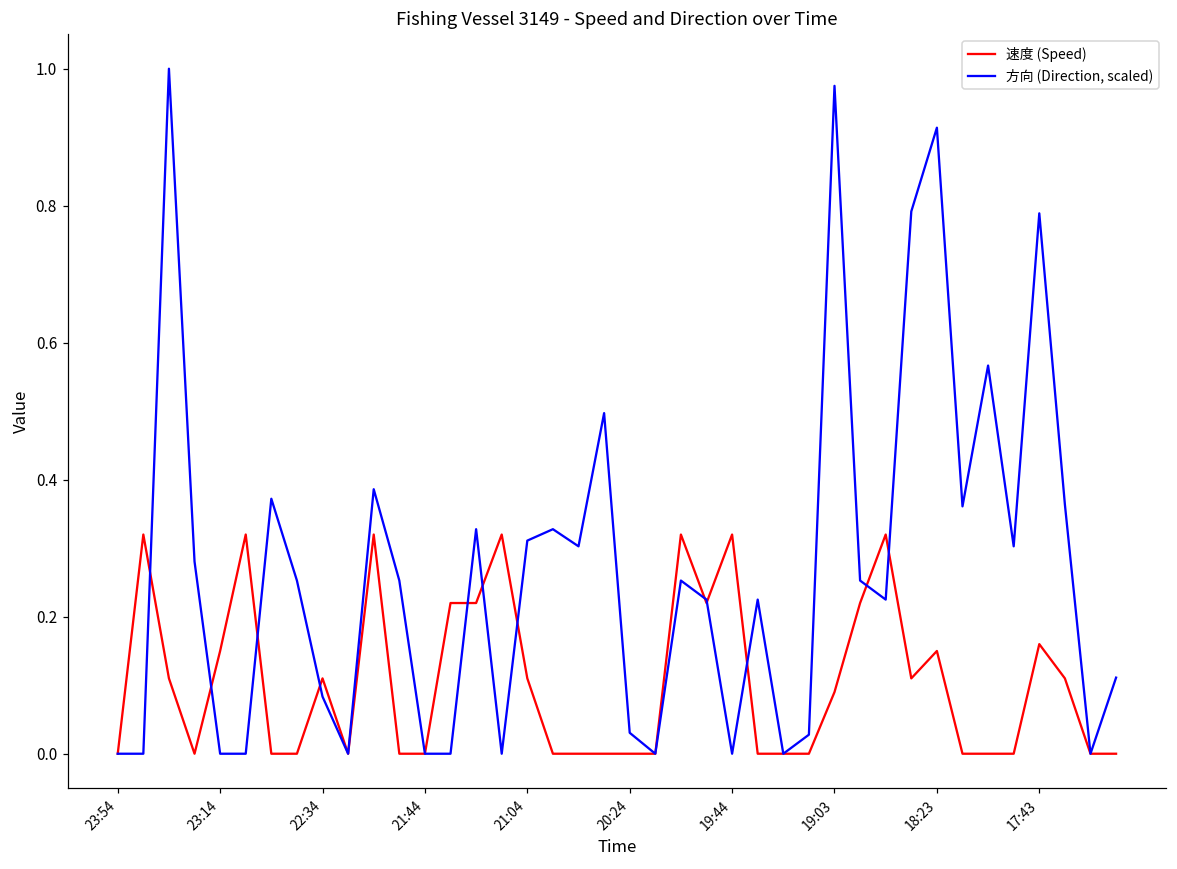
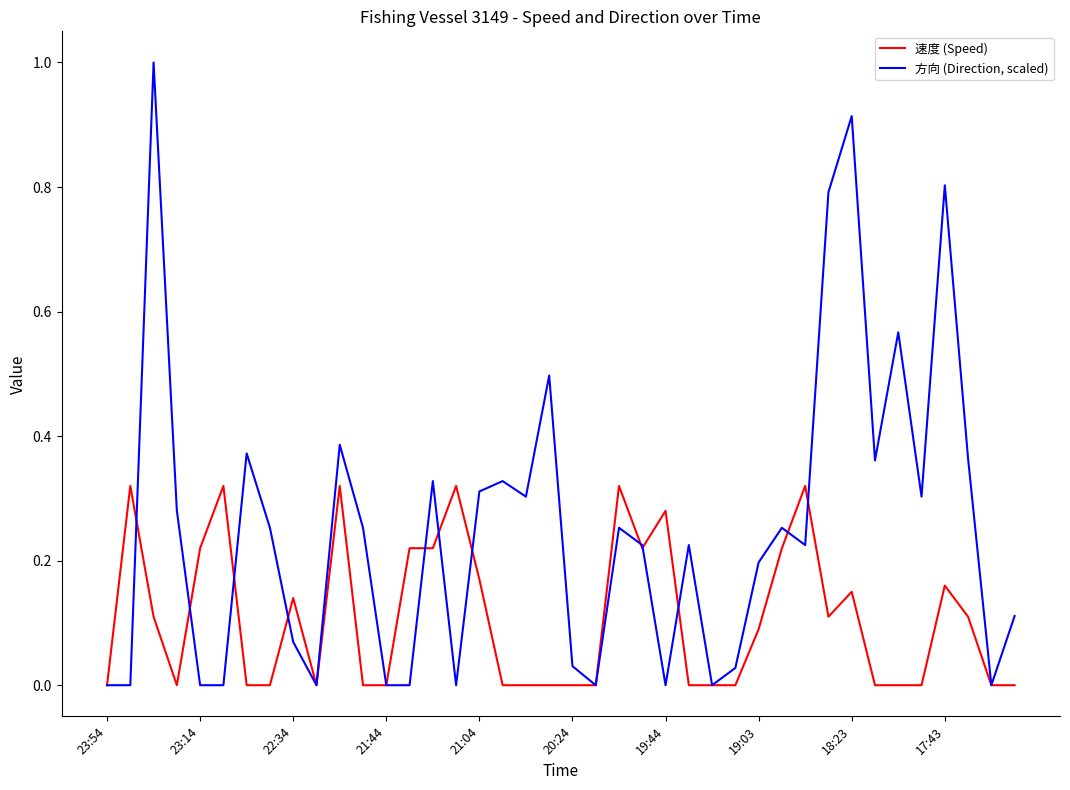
速度 (Speed), 23:14: 0.15 -> 0.22
速度 (Speed), 22:34: 0.11 -> 0.14
方向 (Direction, scaled), 22:34: 0.08 -> 0.07
速度 (Speed), 21:04: 0.11 -> 0.17
速度 (Speed), 19:44: 0.32 -> 0.28
方向 (Direction, scaled), 19:03: 0.98 -> 0.20
方向 (Direction, scaled), 17:43: 0.79 -> 0.80
